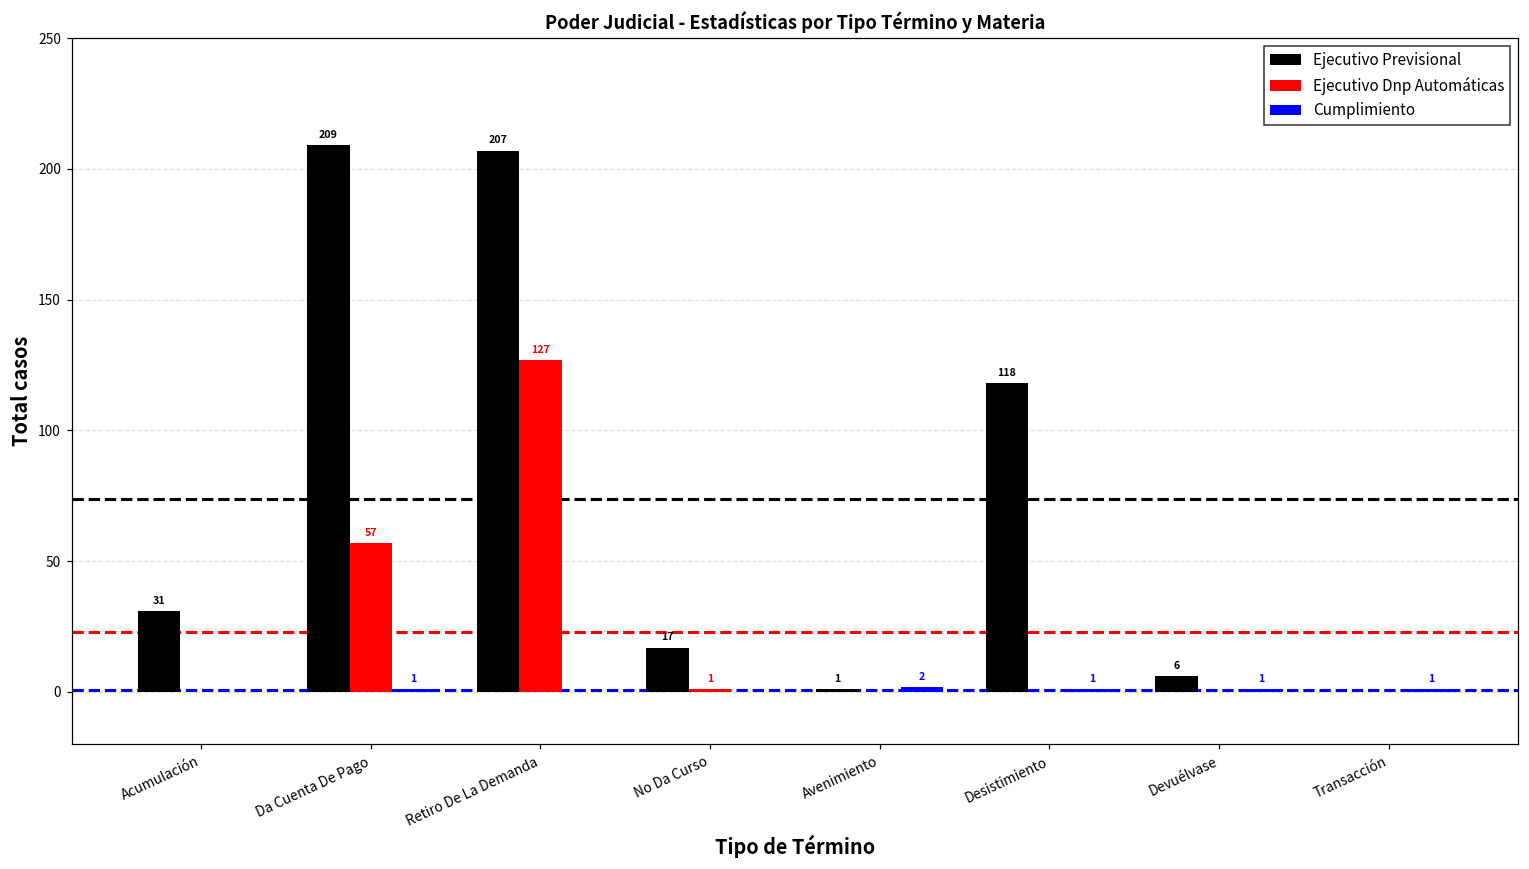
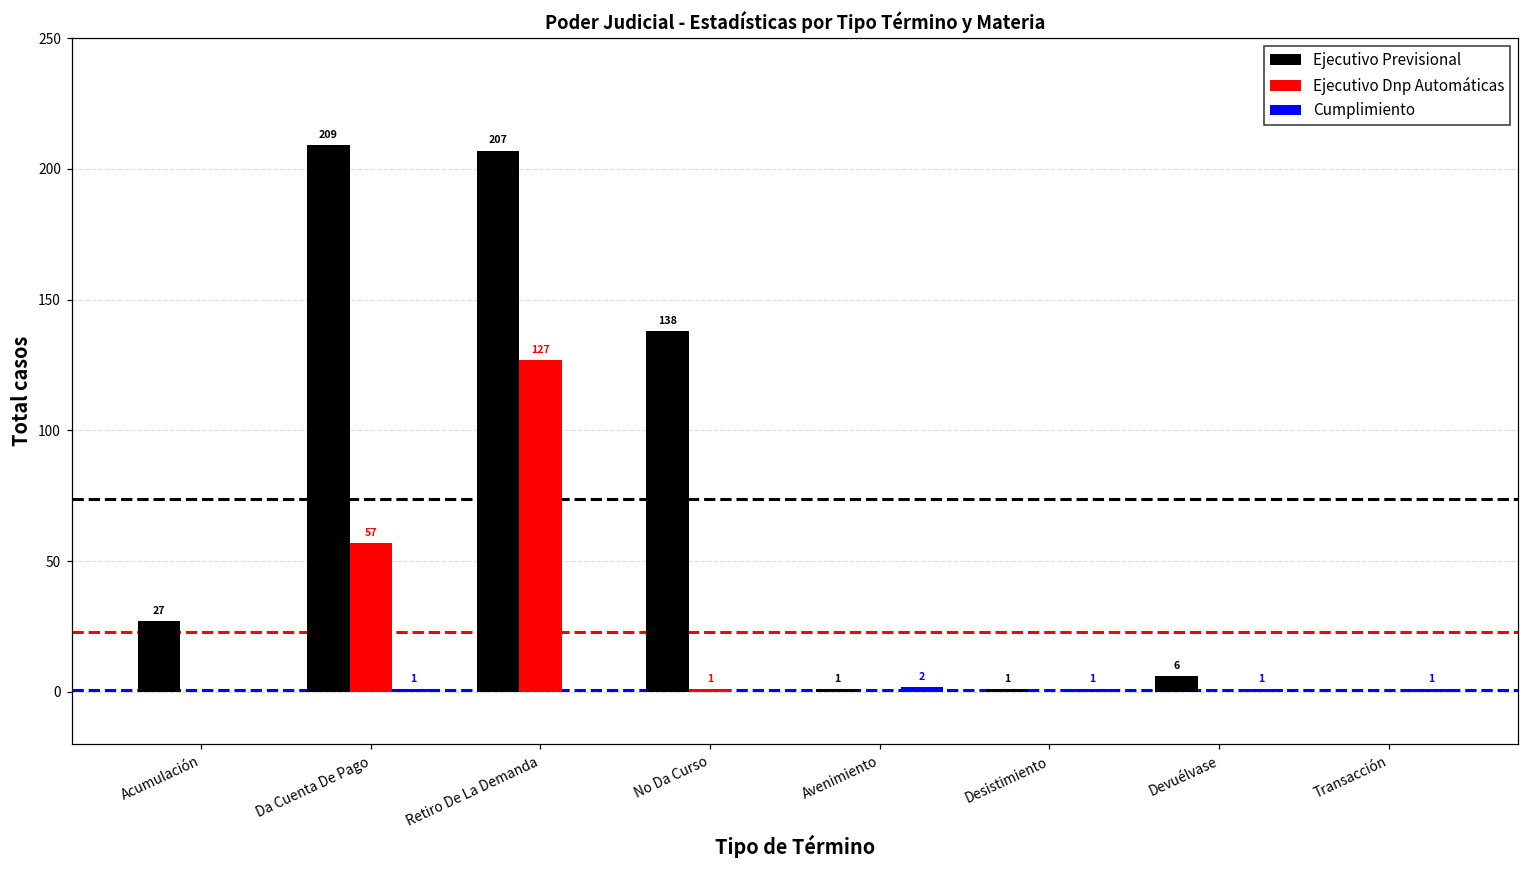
Ejecutivo Previsional, Acumulación: 31 -> 27
Ejecutivo Previsional, No Da Curso: 17 -> 138
Ejecutivo Previsional, Desistimiento: 118 -> 1
